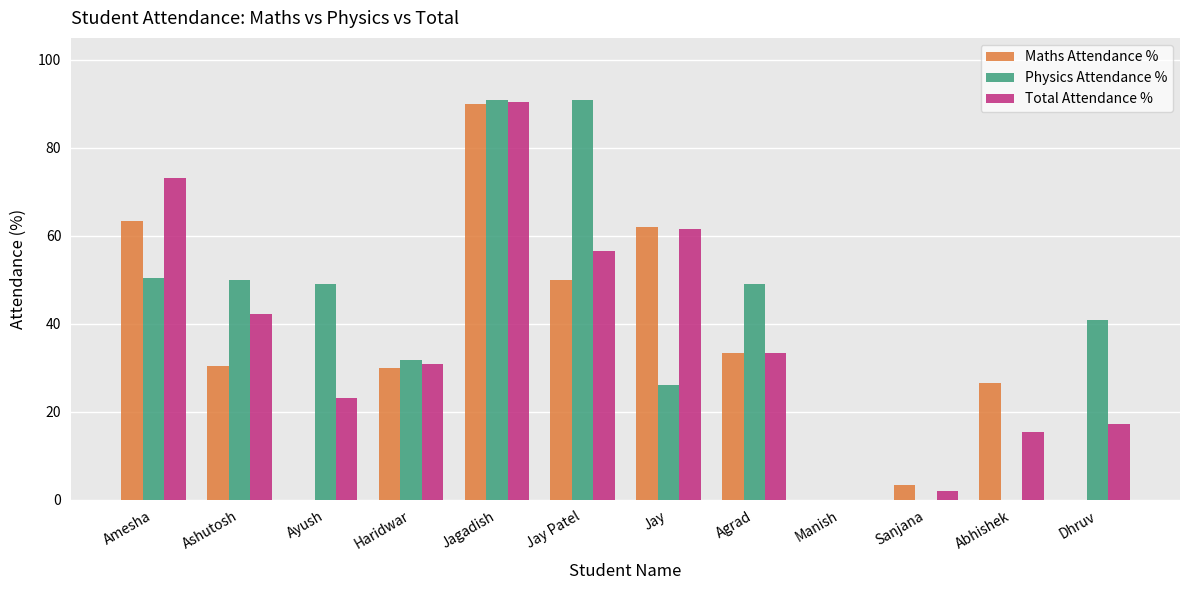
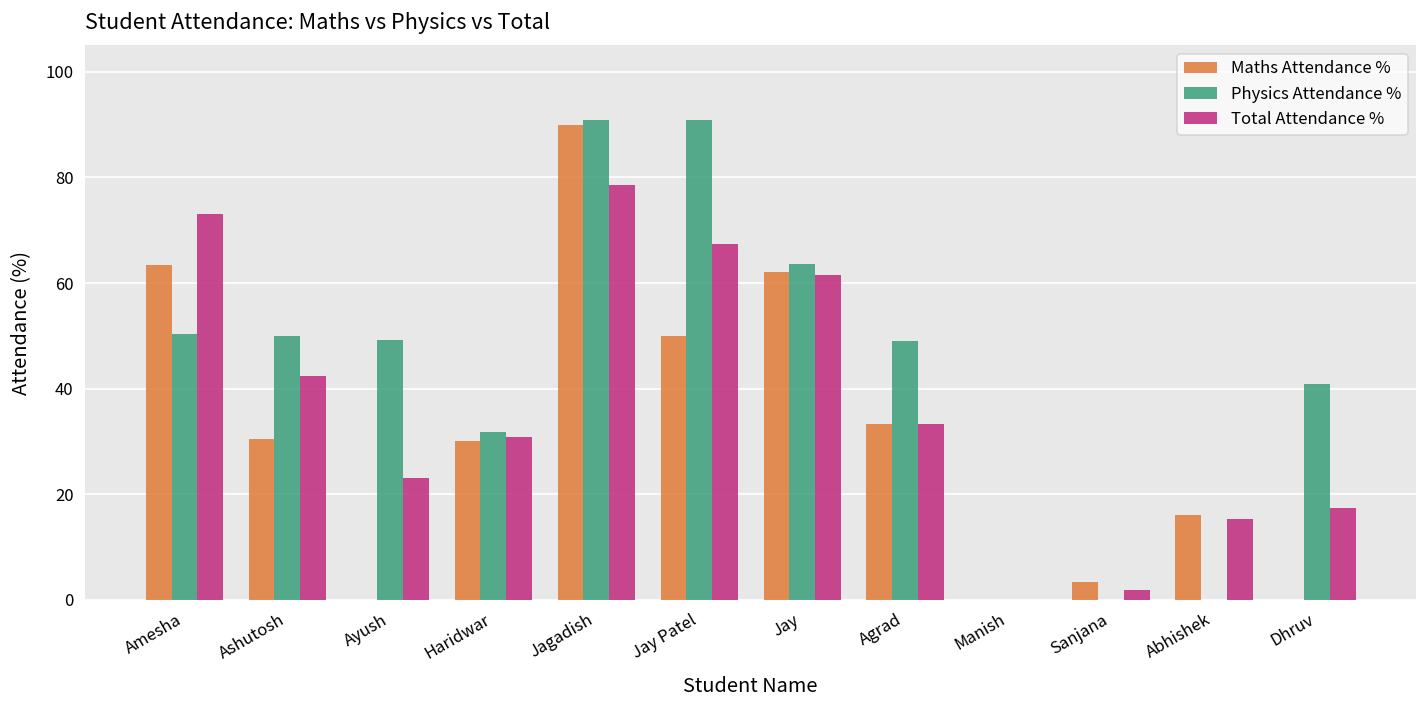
Total Attendance %, Jagadish: 90 -> 79
Total Attendance %, Jay Patel: 56 -> 67
Physics Attendance %, Jay: 26 -> 64
Maths Attendance %, Abhishek: 27 -> 16
